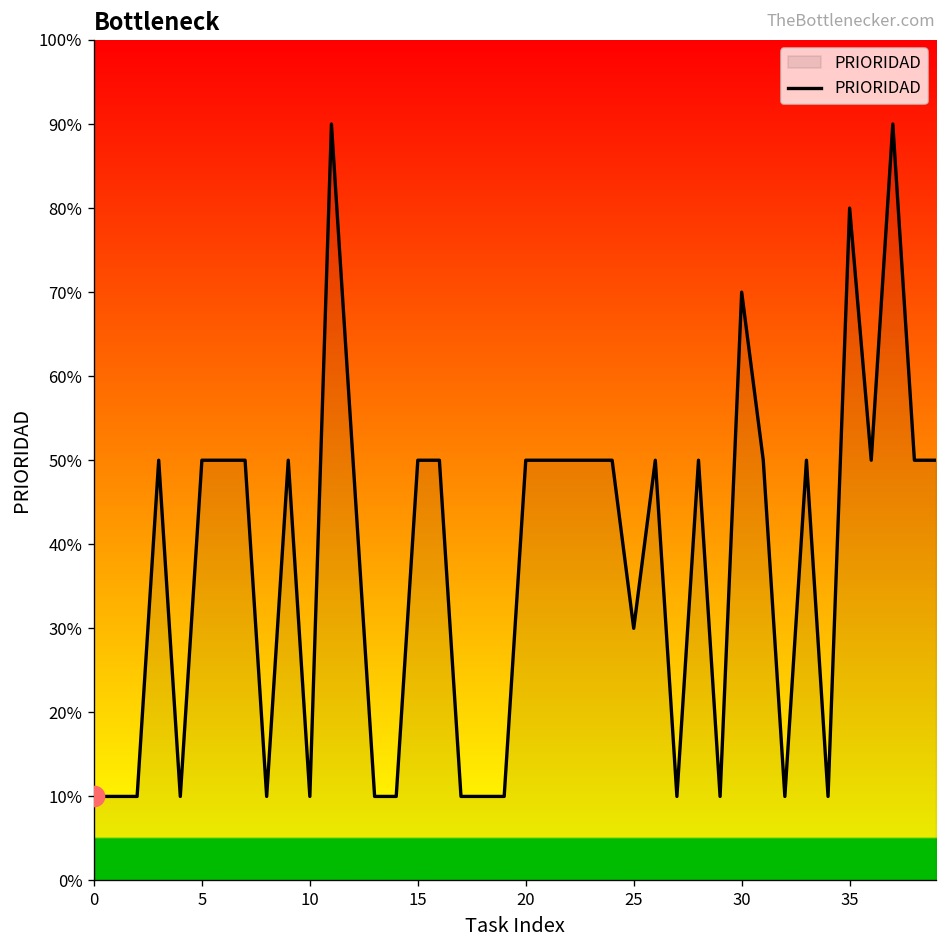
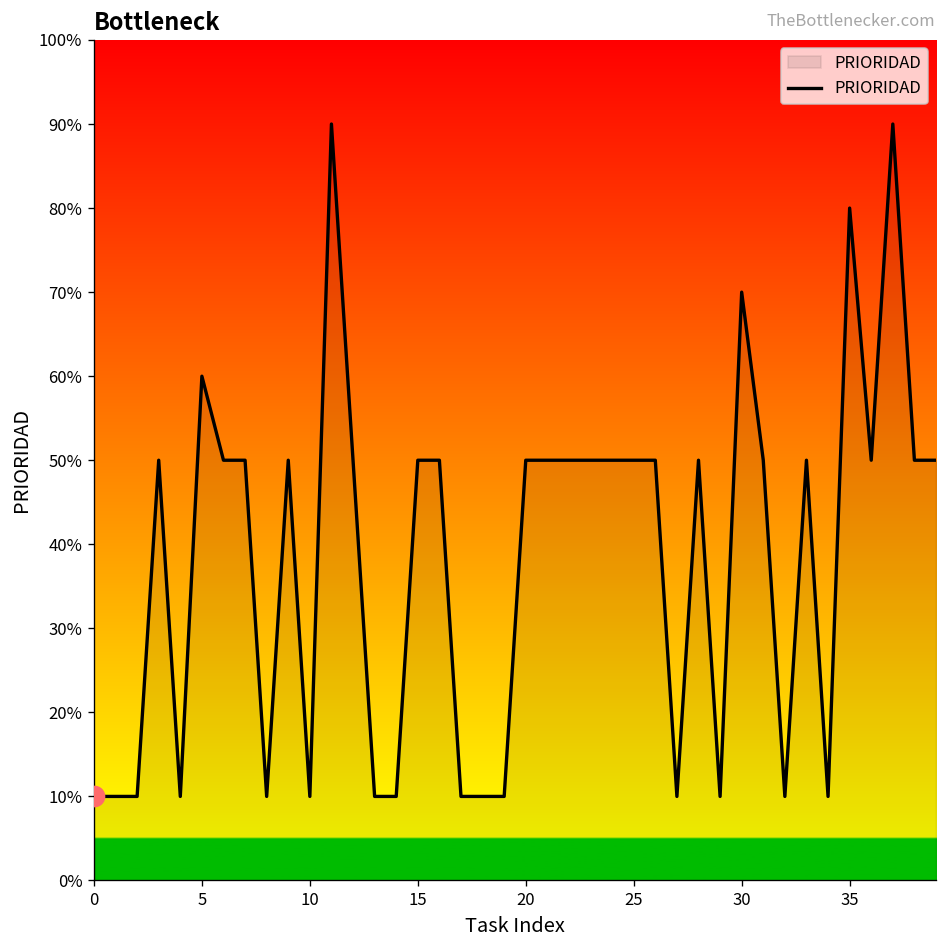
PRIORIDAD, 5: 50% -> 60%
PRIORIDAD, 25: 30% -> 50%
